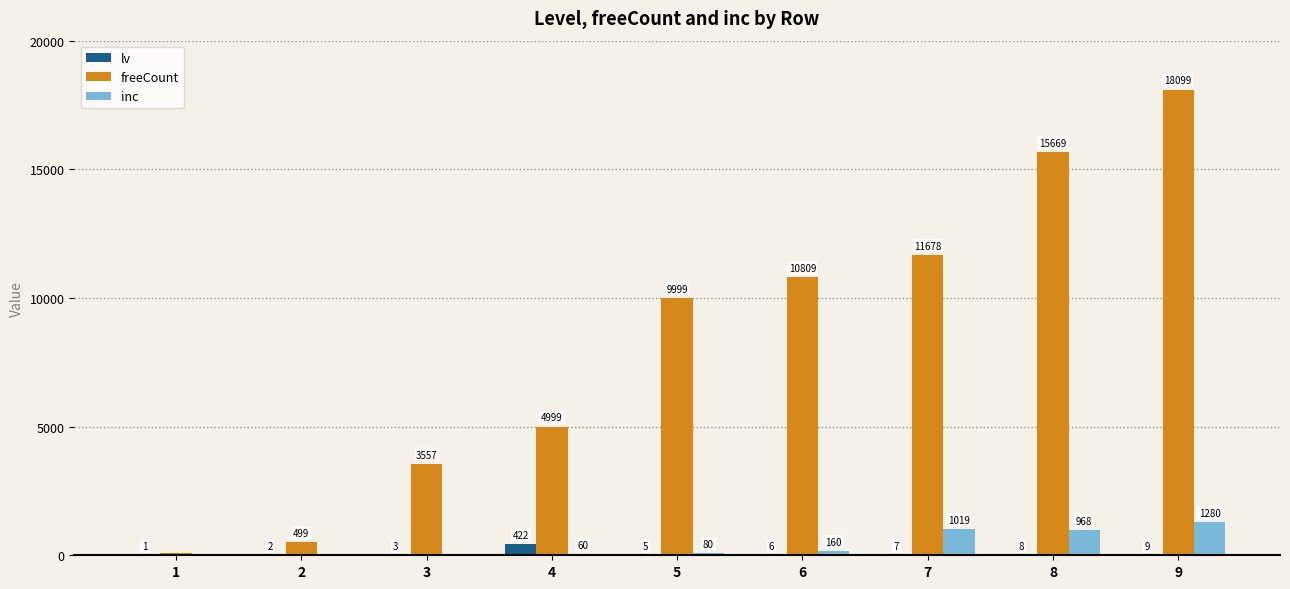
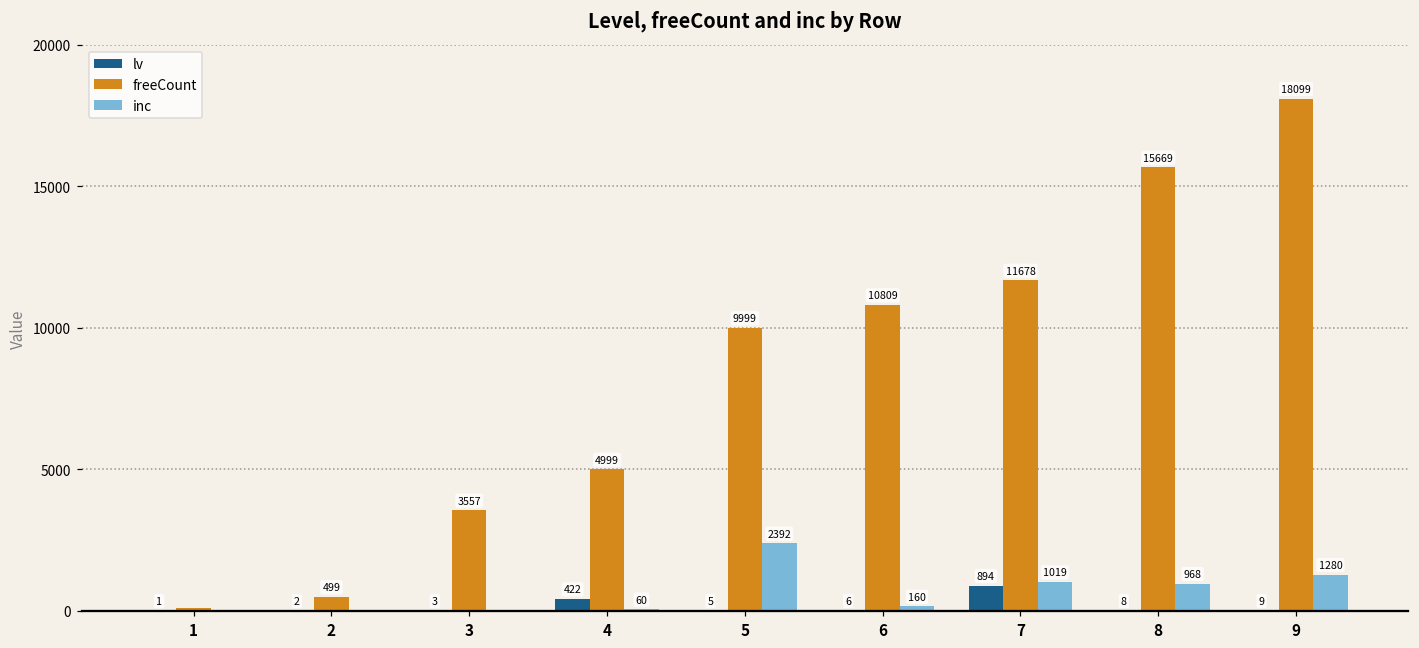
inc, 5: 80 -> 2392
lv, 7: 7 -> 894
